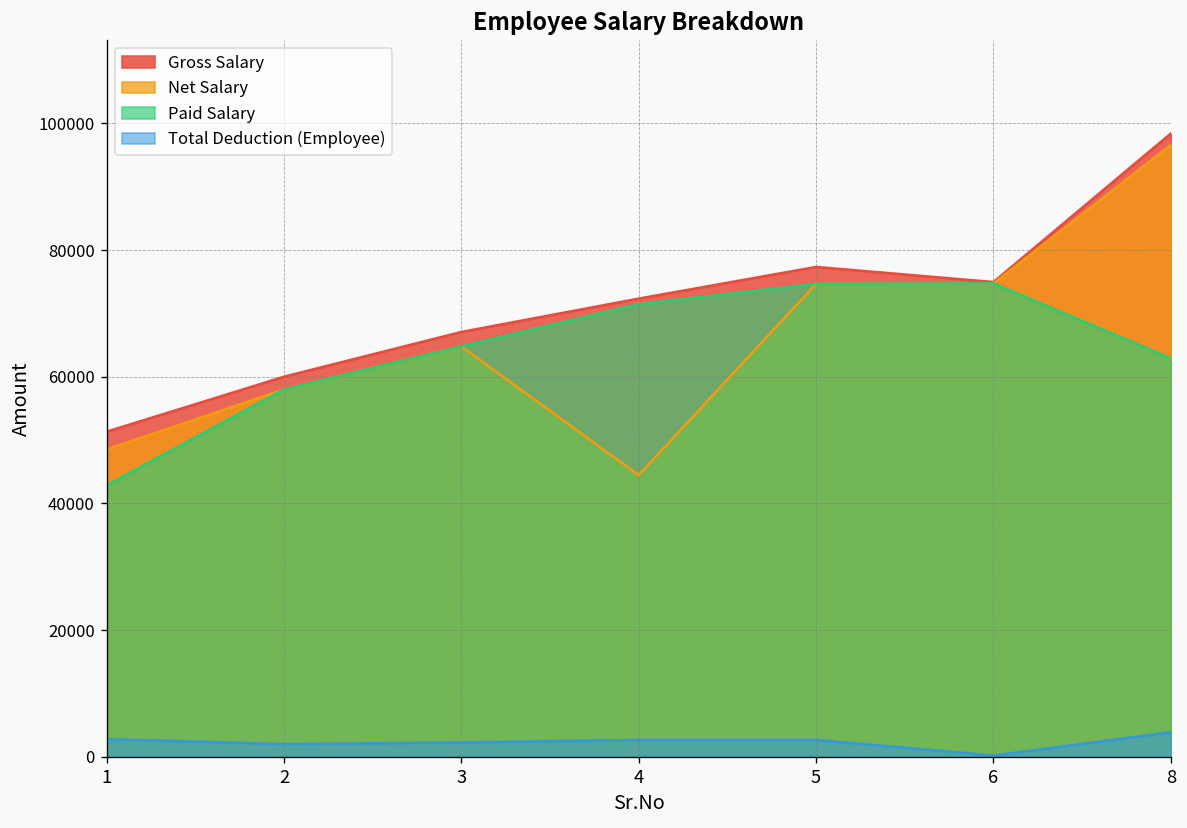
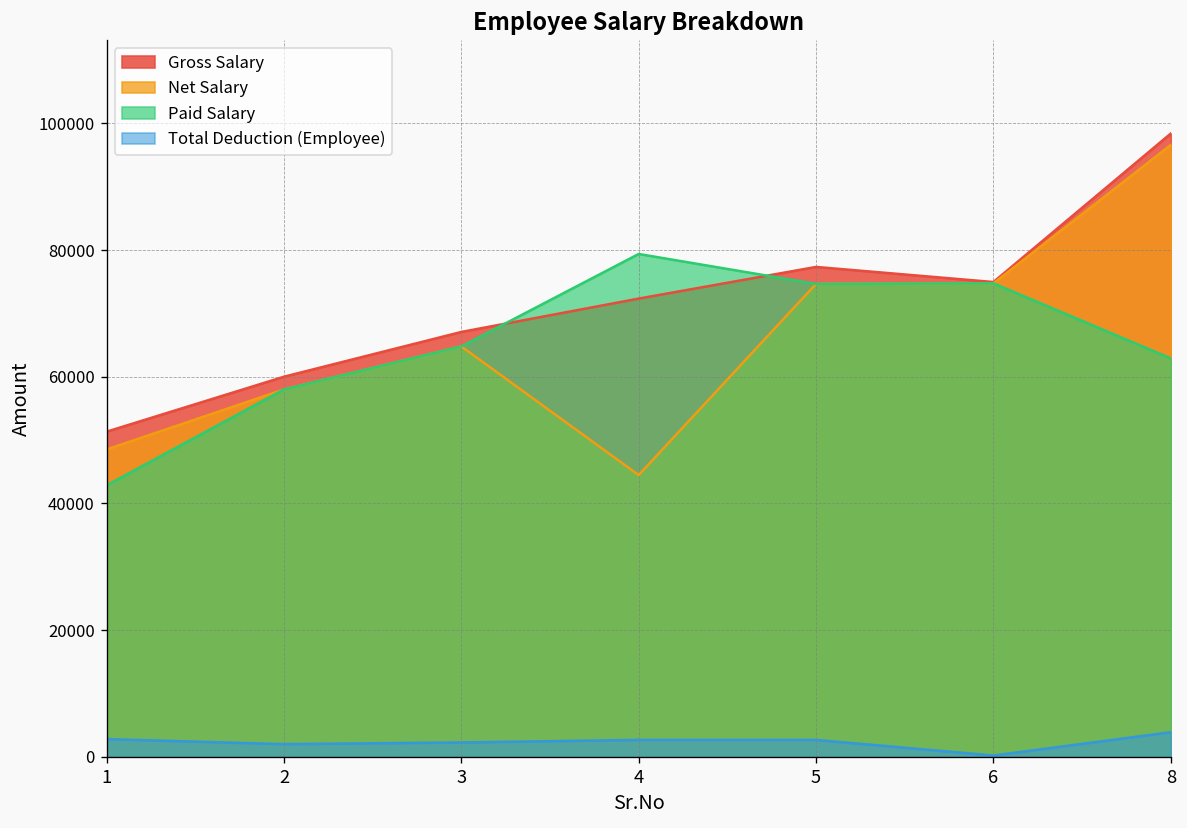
Paid Salary, 4: 71000 -> 79000
